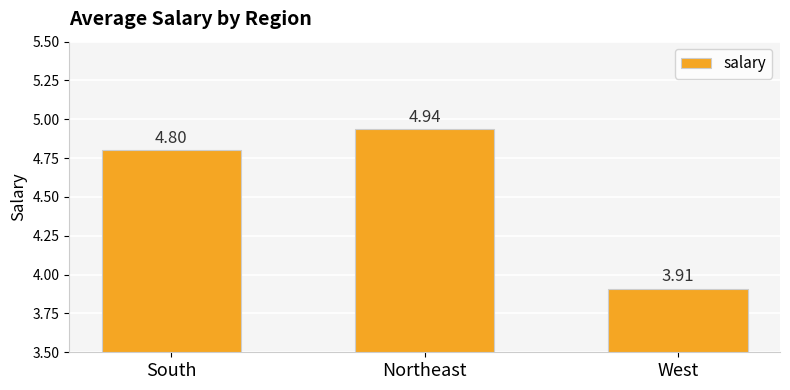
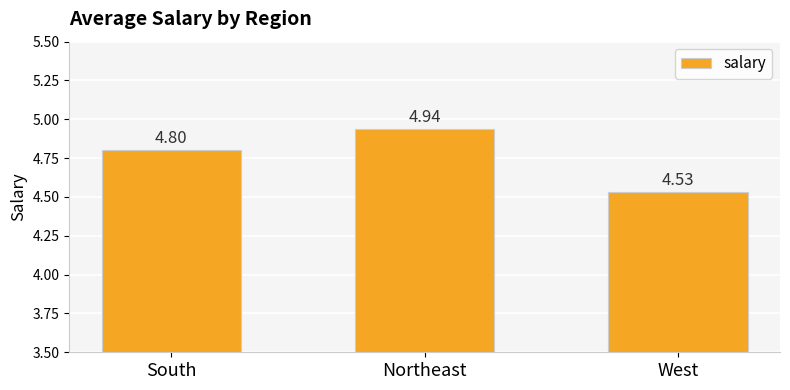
West: 3.91 -> 4.53
